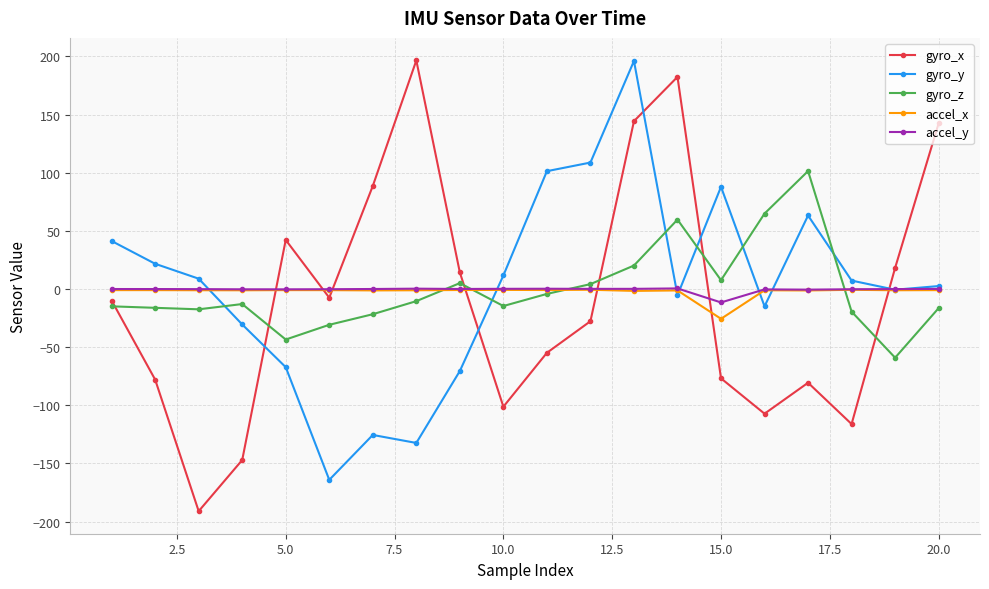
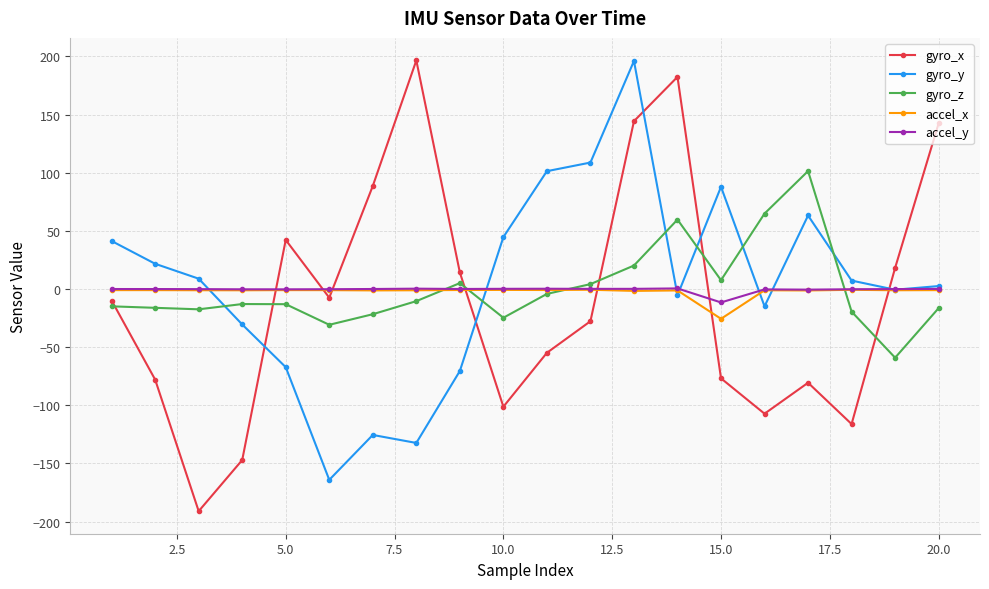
gyro_z, 5.0: -43 -> -13
gyro_y, 10.0: 12 -> 45
gyro_z, 10.0: -15 -> -25
